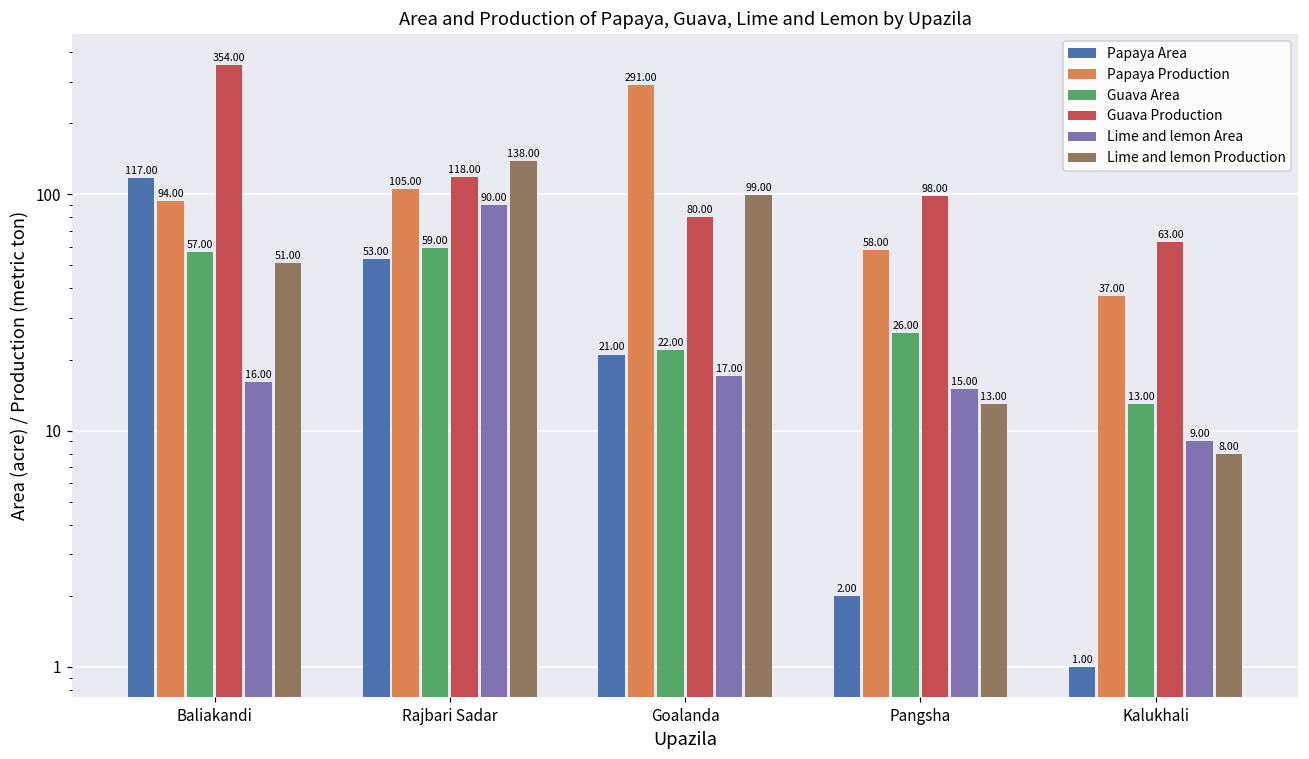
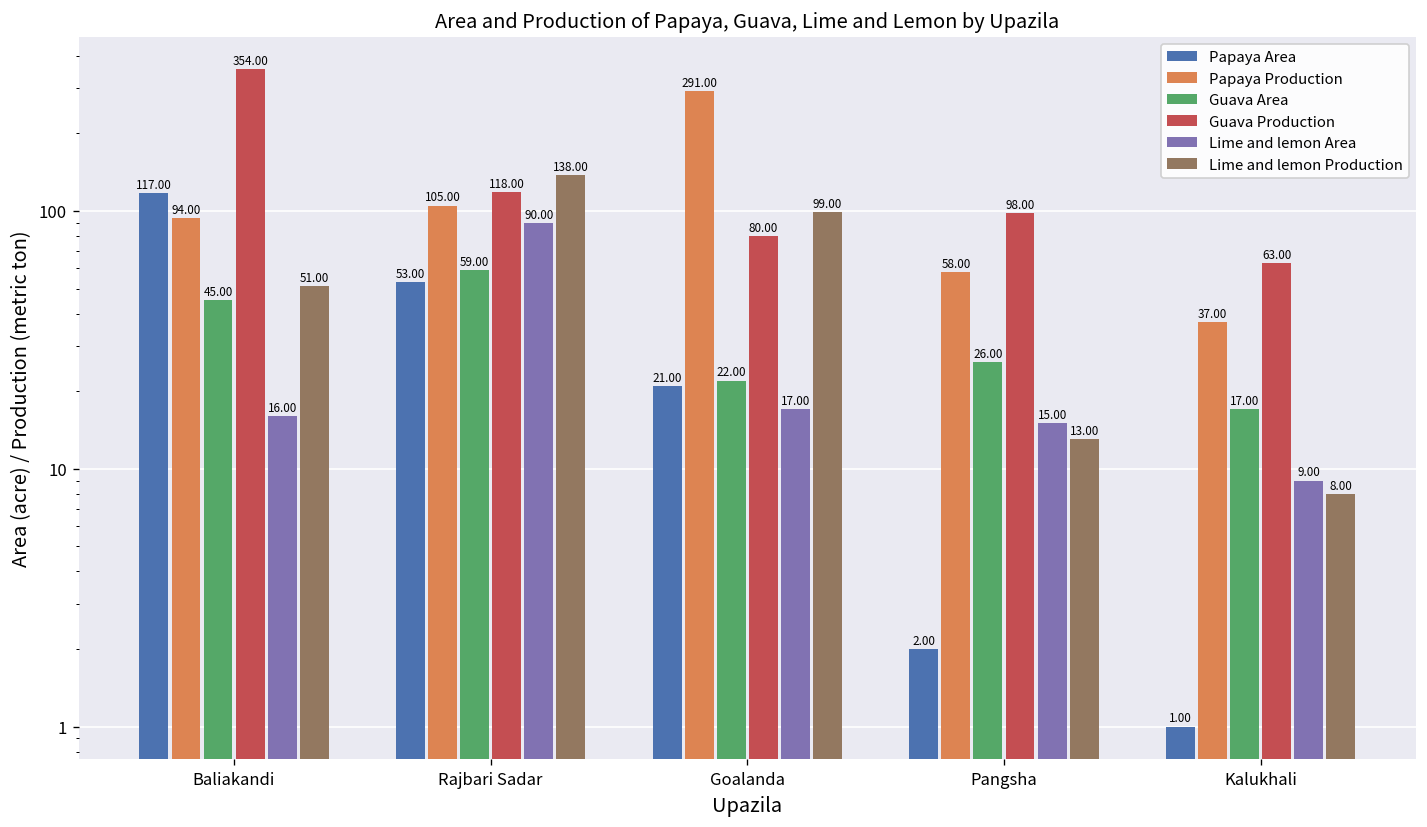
Guava Area, Baliakandi: 57.00 -> 45.00
Guava Area, Kalukhali: 13.00 -> 17.00
